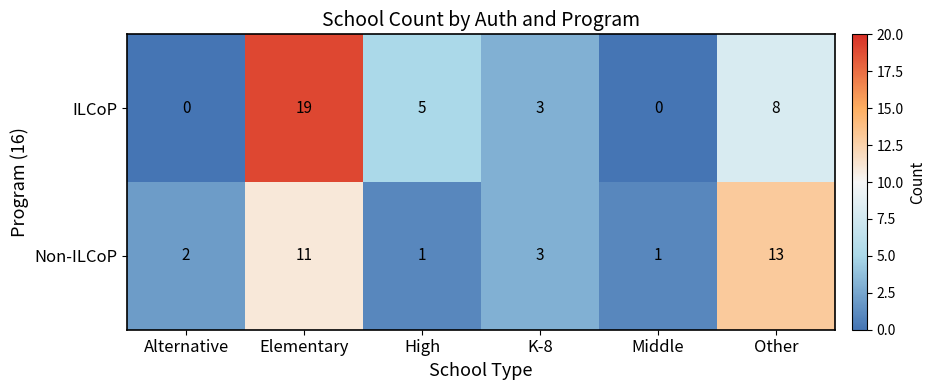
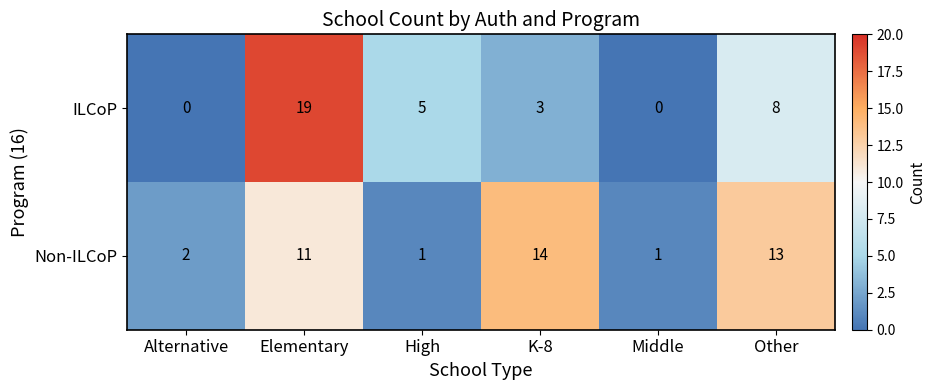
Non-ILCoP, K-8: 3 -> 14
